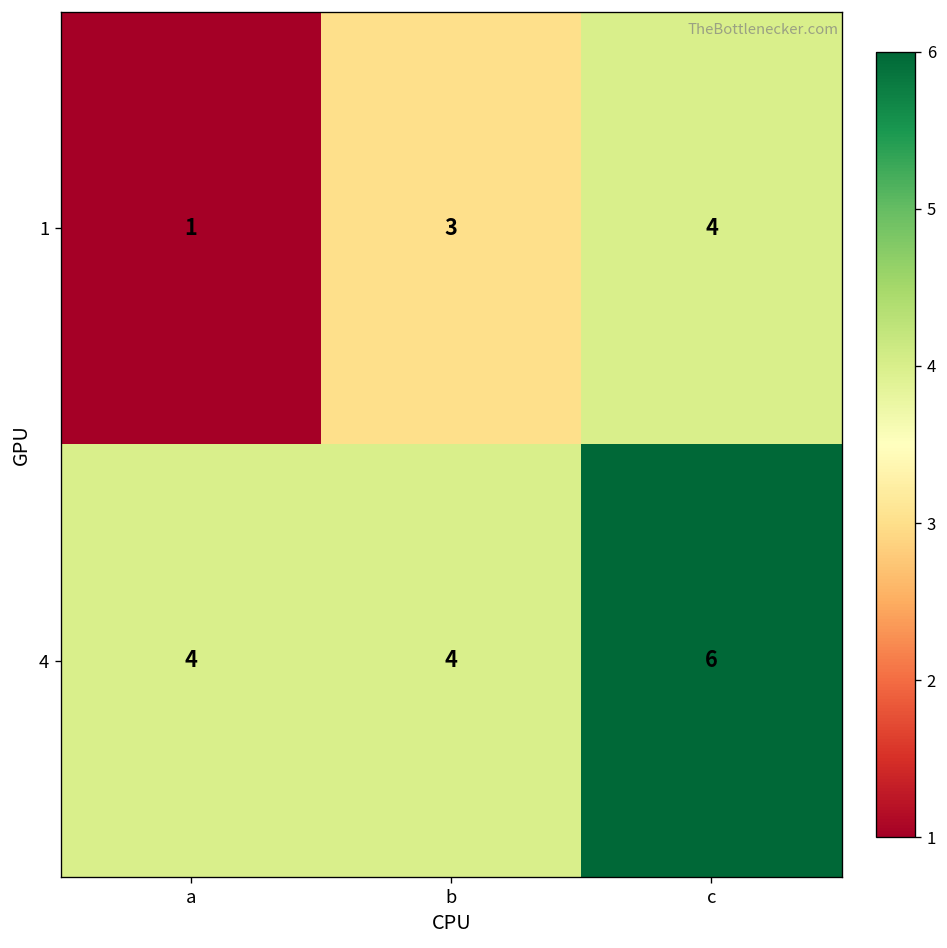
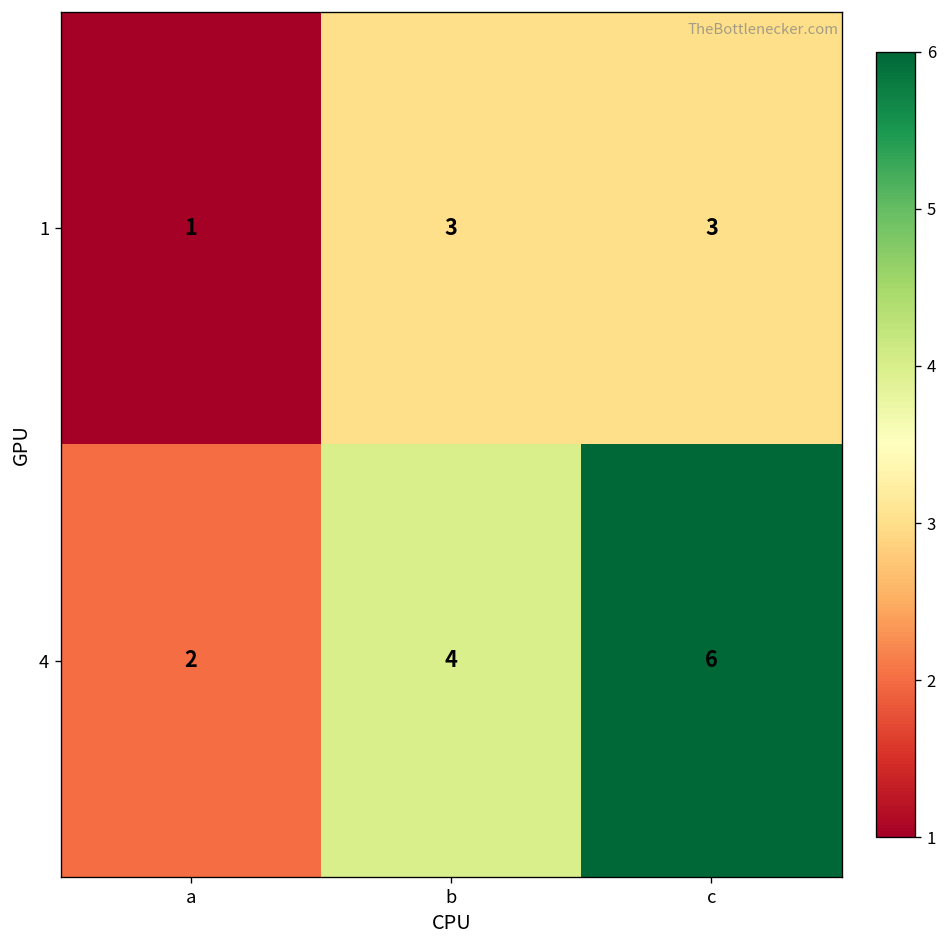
1, c: 4 -> 3
4, a: 4 -> 2
